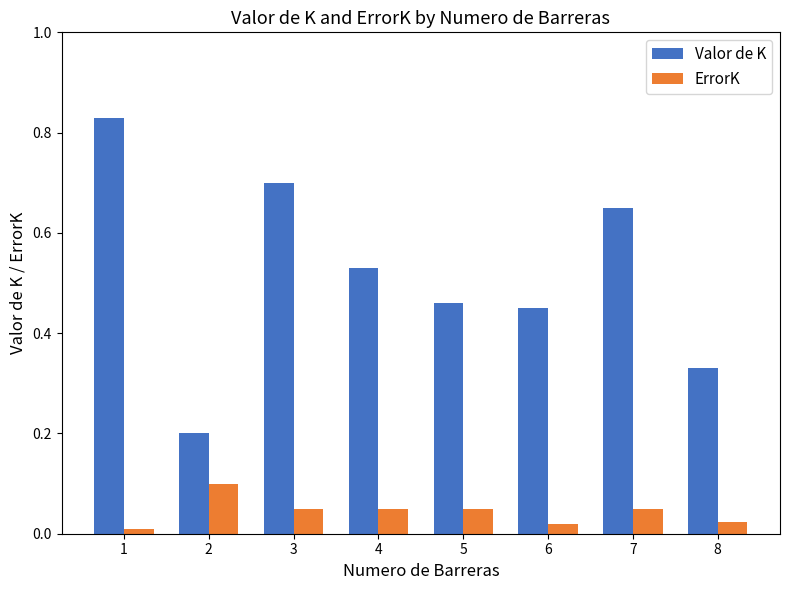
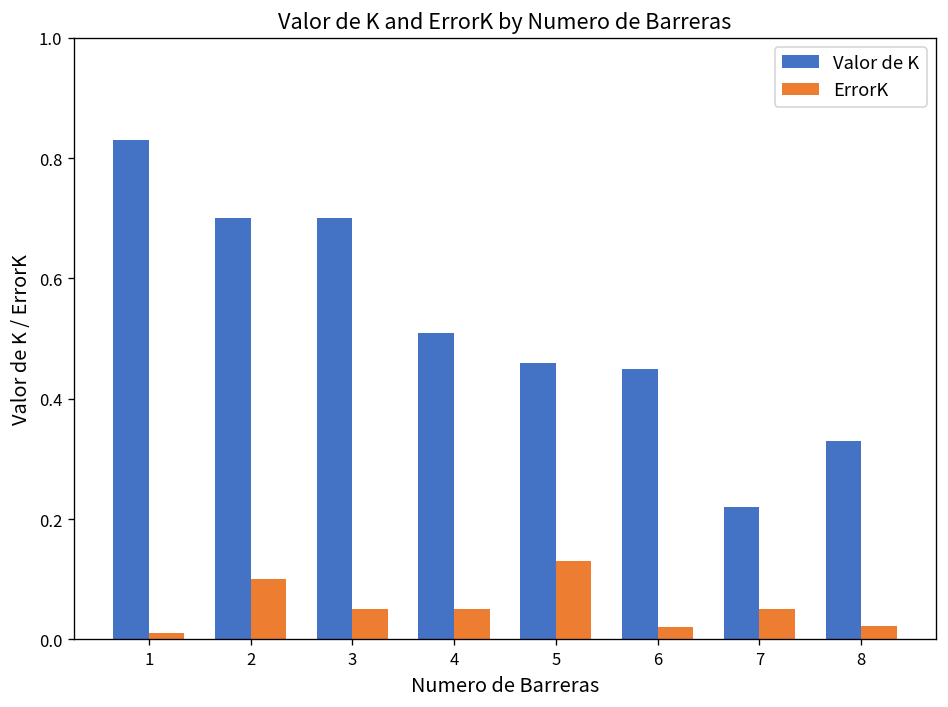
Valor de K, 2: 0.2 -> 0.7
Valor de K, 4: 0.53 -> 0.51
ErrorK, 5: 0.05 -> 0.13
Valor de K, 7: 0.65 -> 0.22
